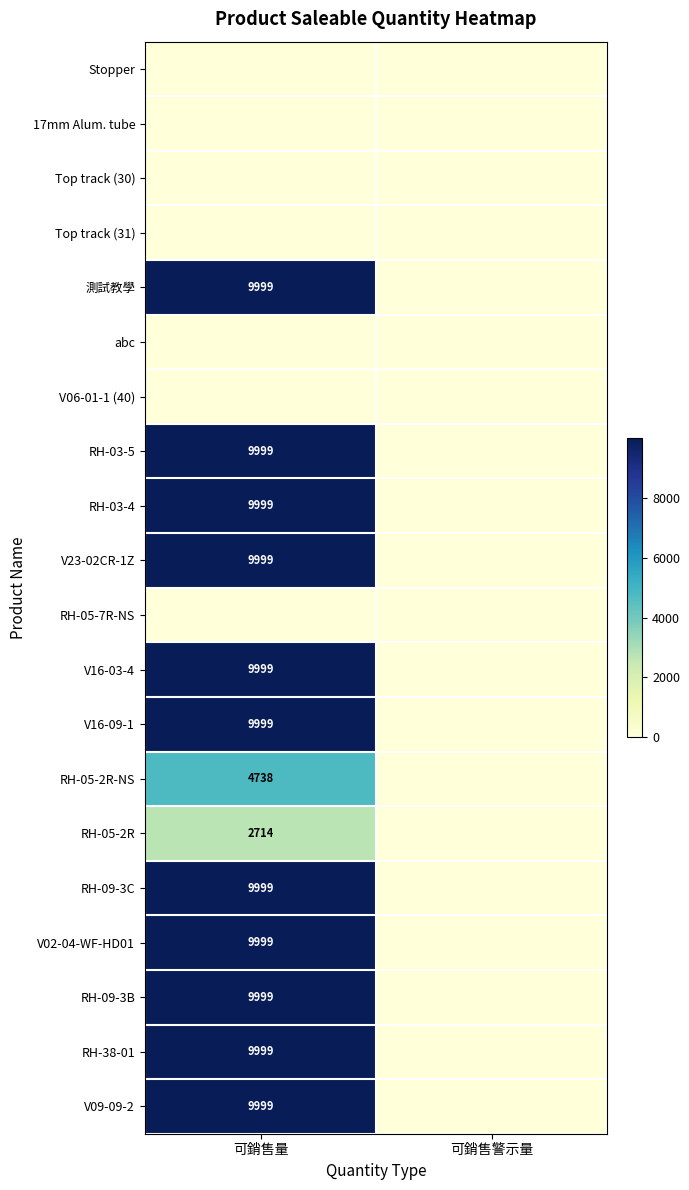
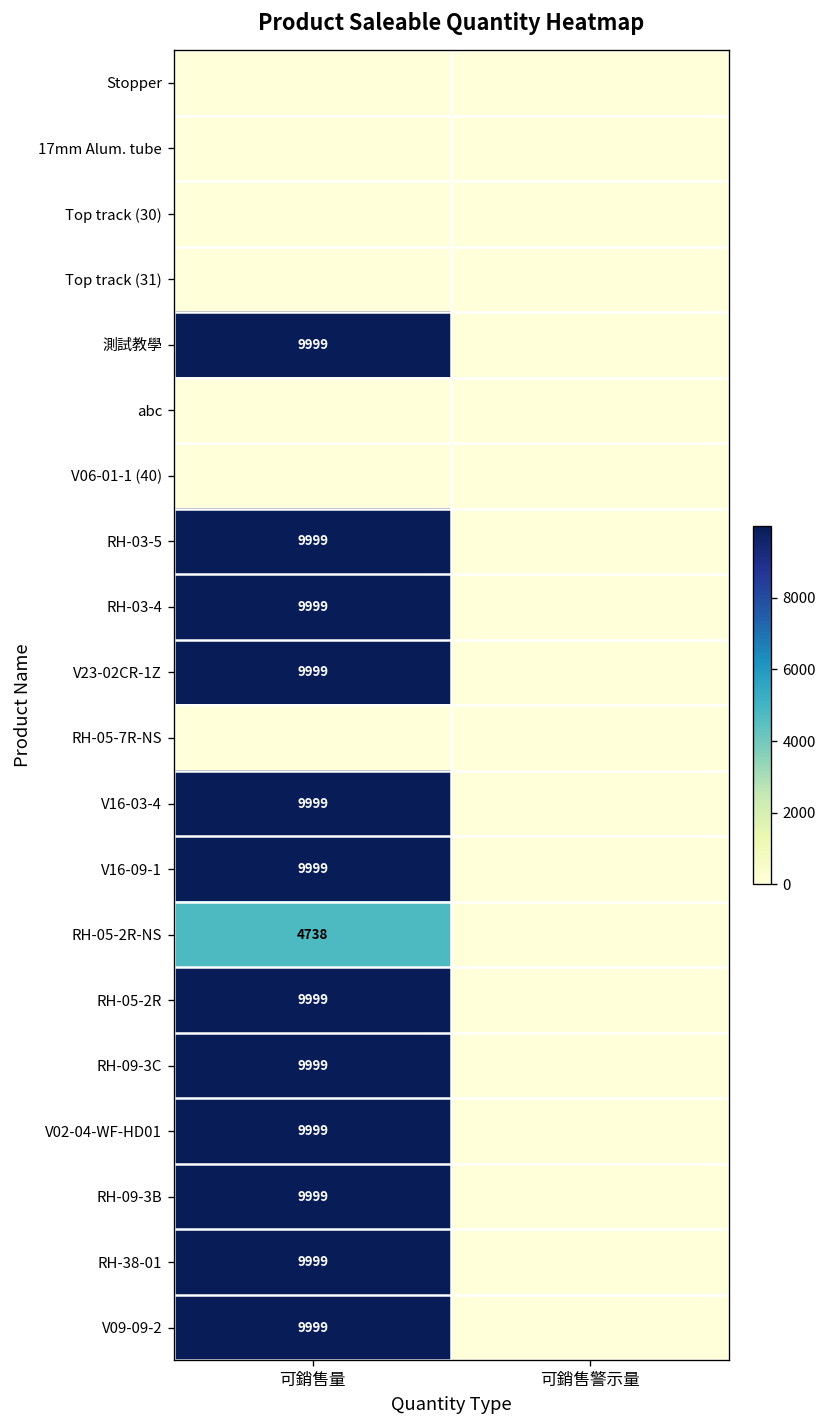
RH-05-2R, 可銷售量: 2714 -> 9999
